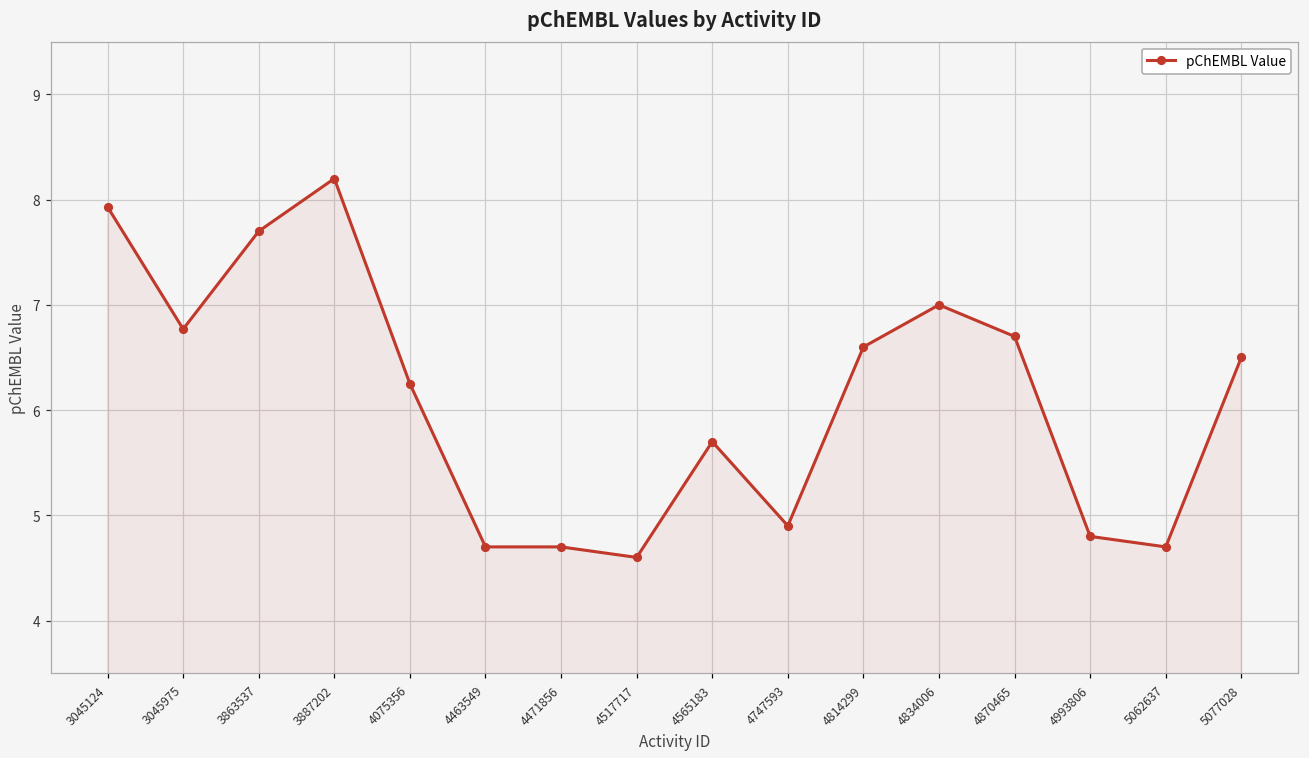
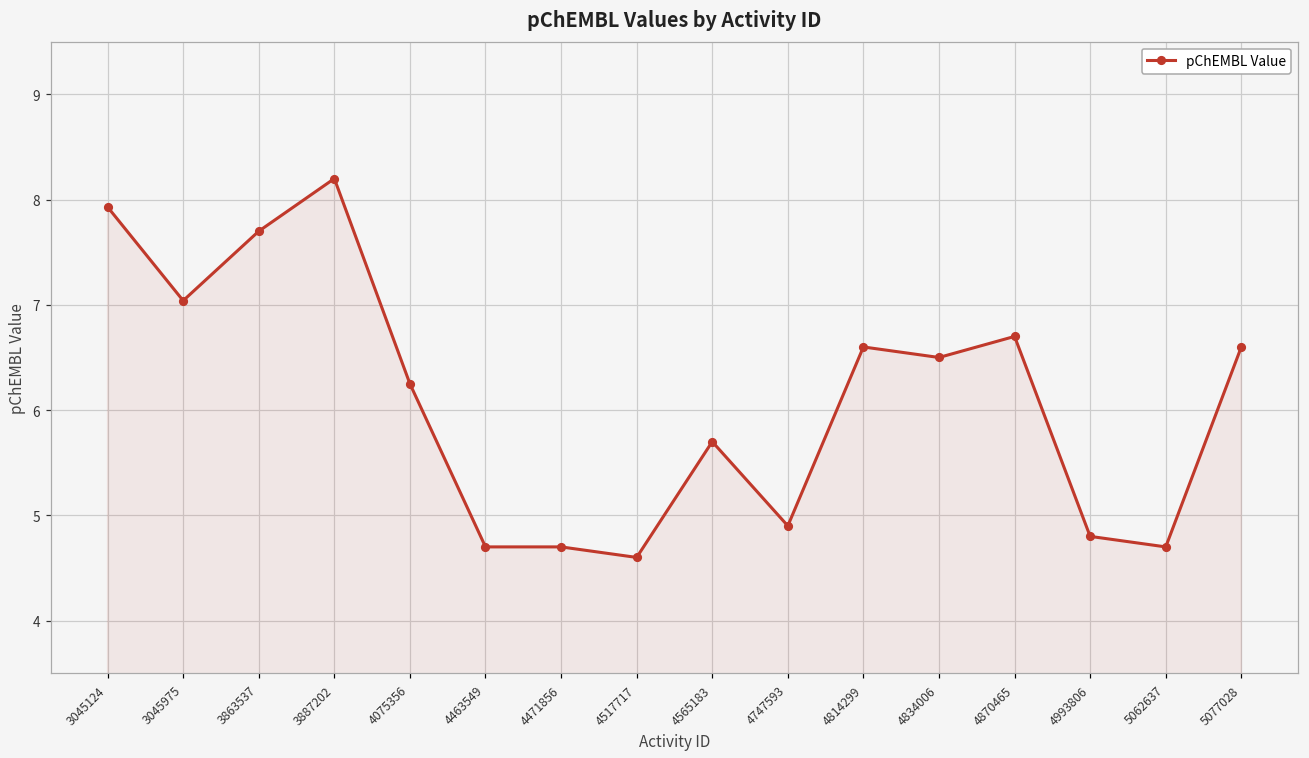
3045975: 6.8 -> 7.0
4834006: 7.0 -> 6.5
5077028: 6.5 -> 6.6
